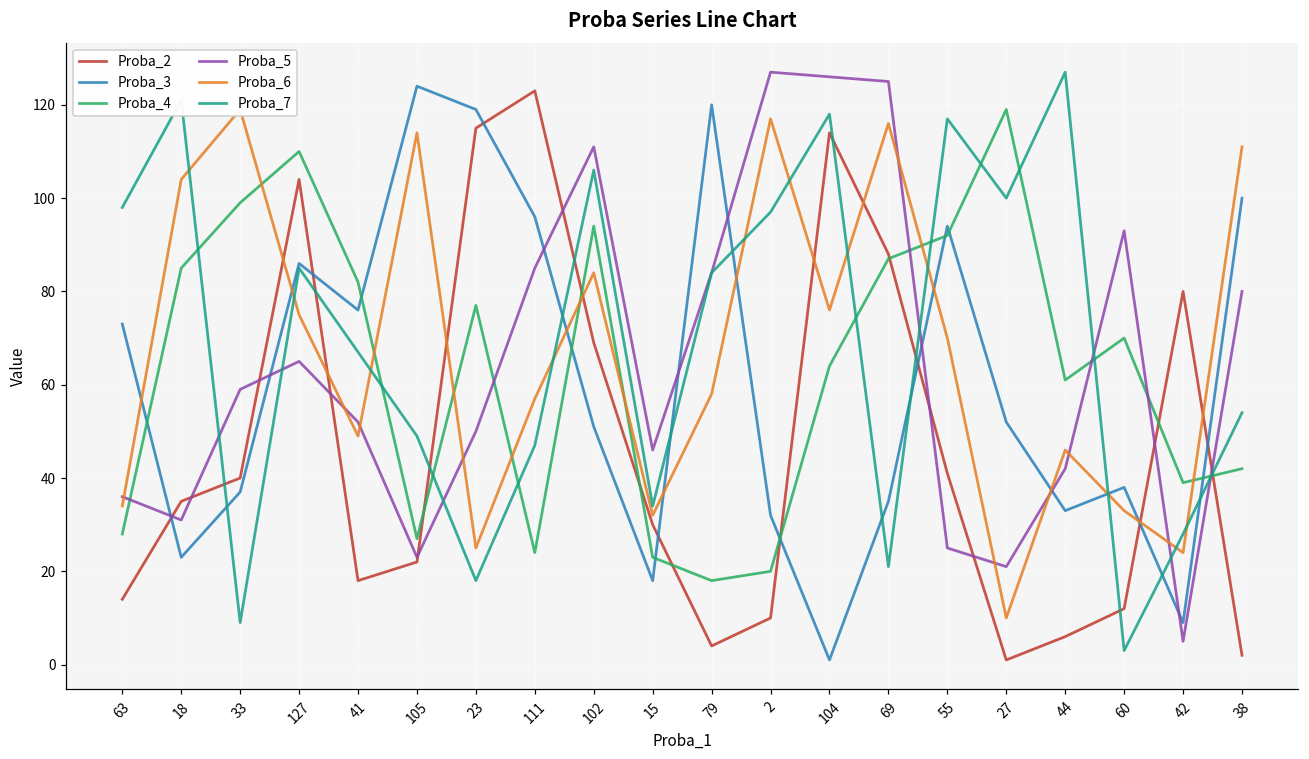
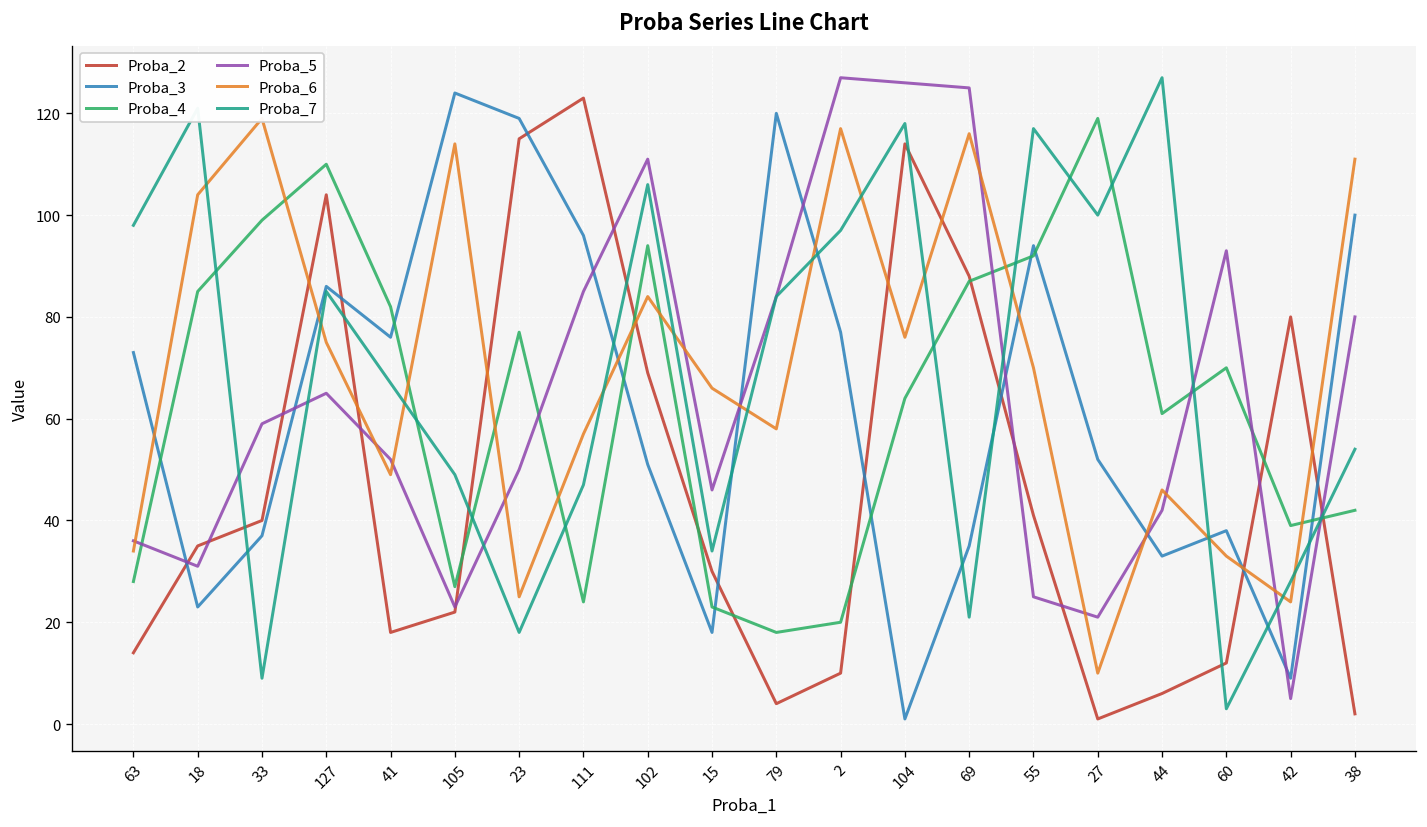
Proba_6, 15: 32 -> 66
Proba_3, 2: 32 -> 77
